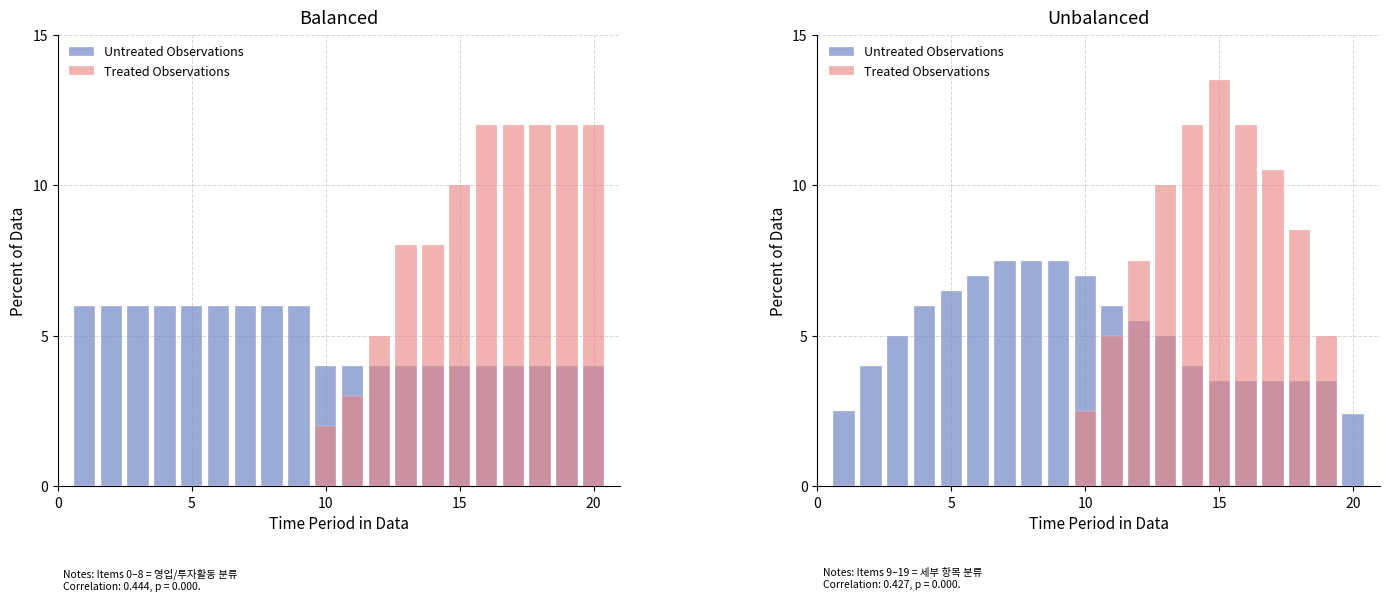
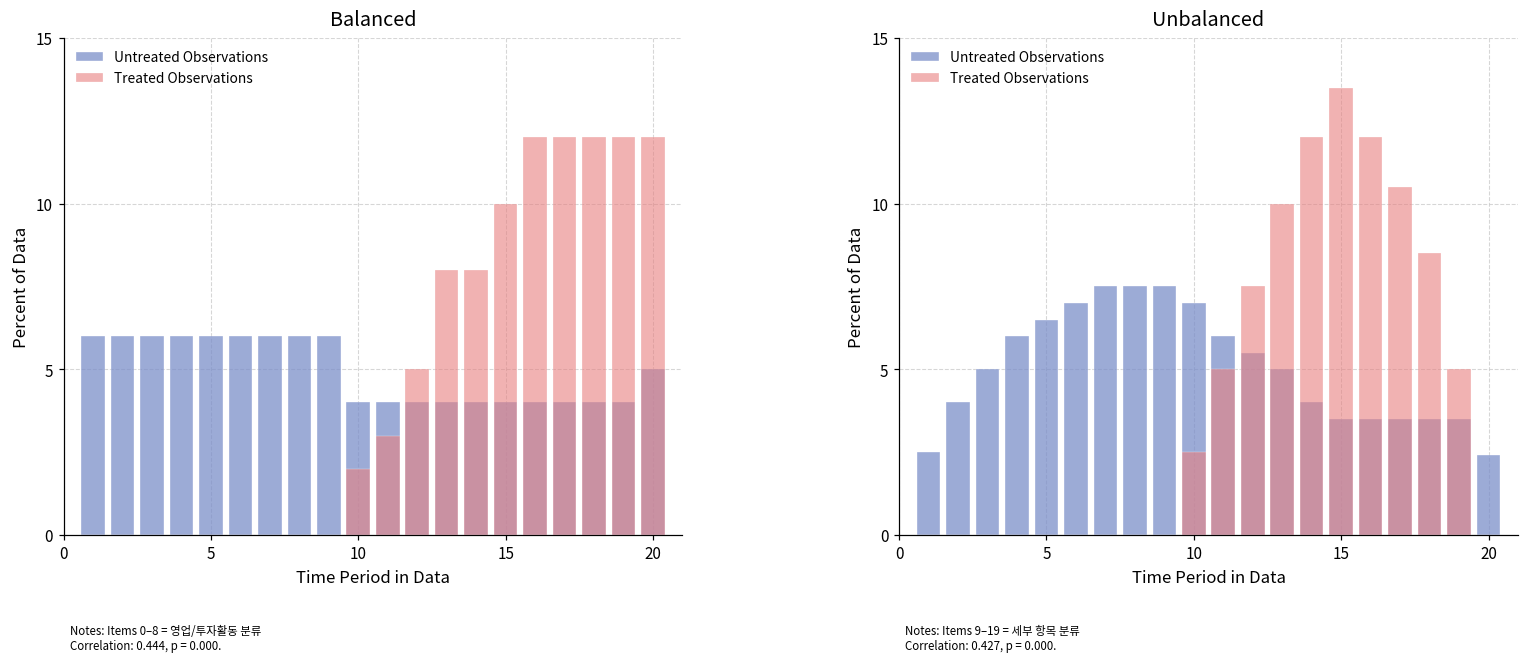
Balanced, Untreated Observations, 20: 4 -> 5
